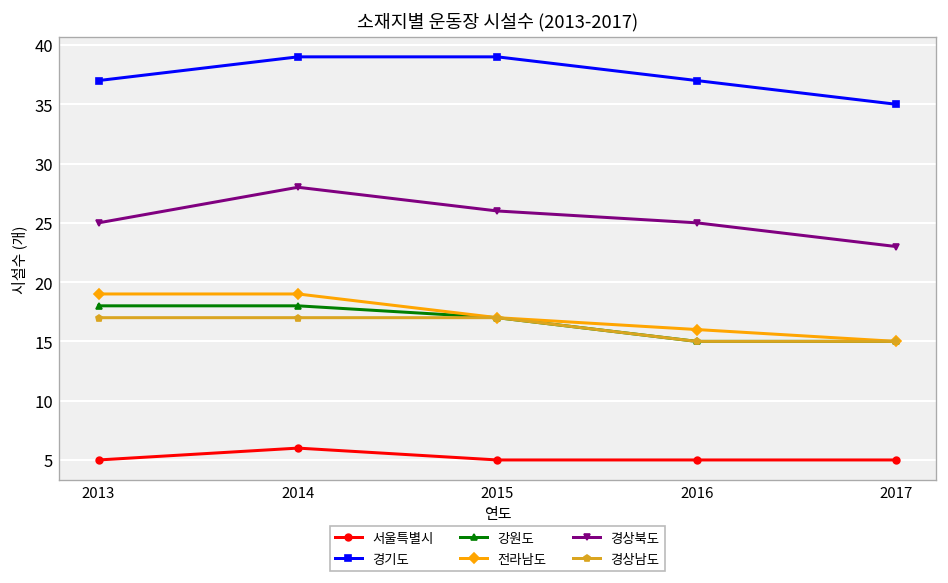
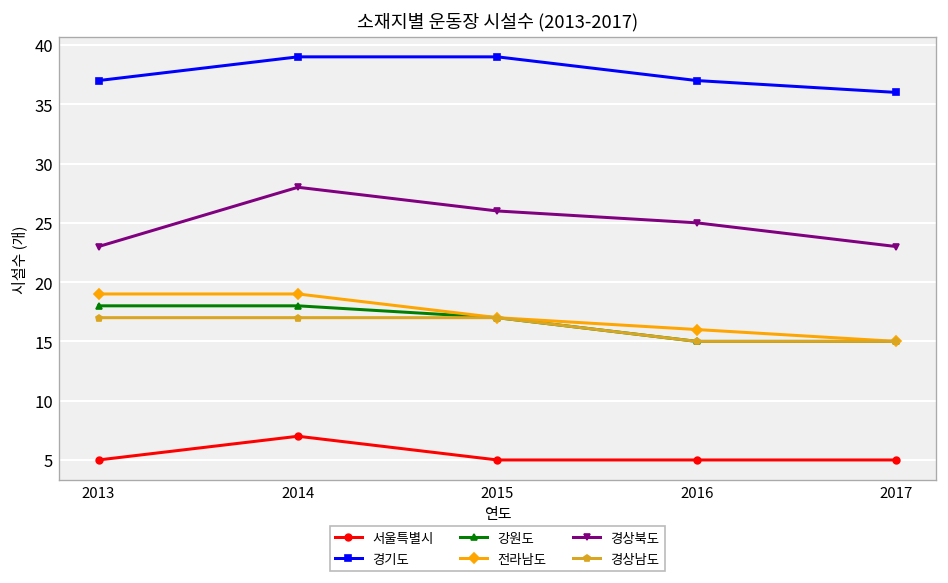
경상북도, 2013: 25 -> 23
서울특별시, 2014: 6 -> 7
경기도, 2017: 35 -> 36
